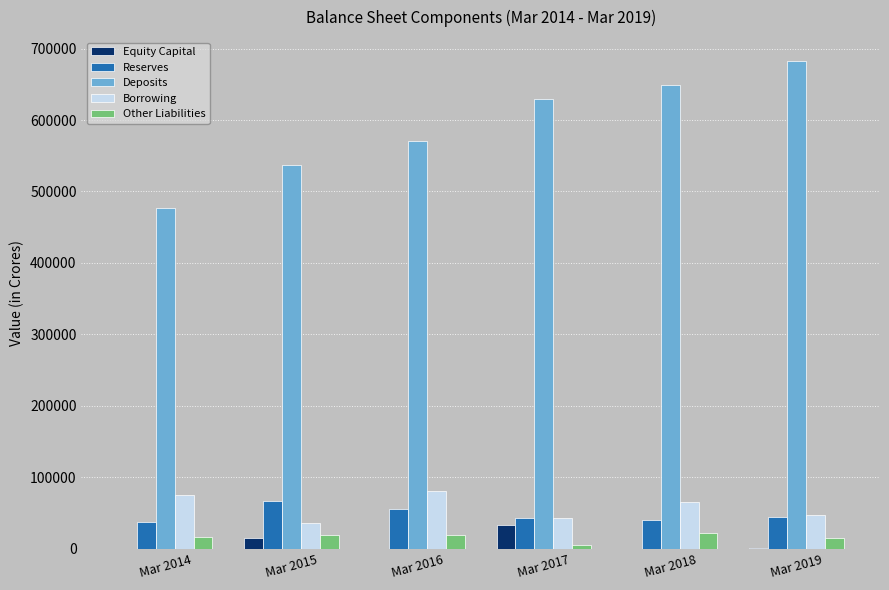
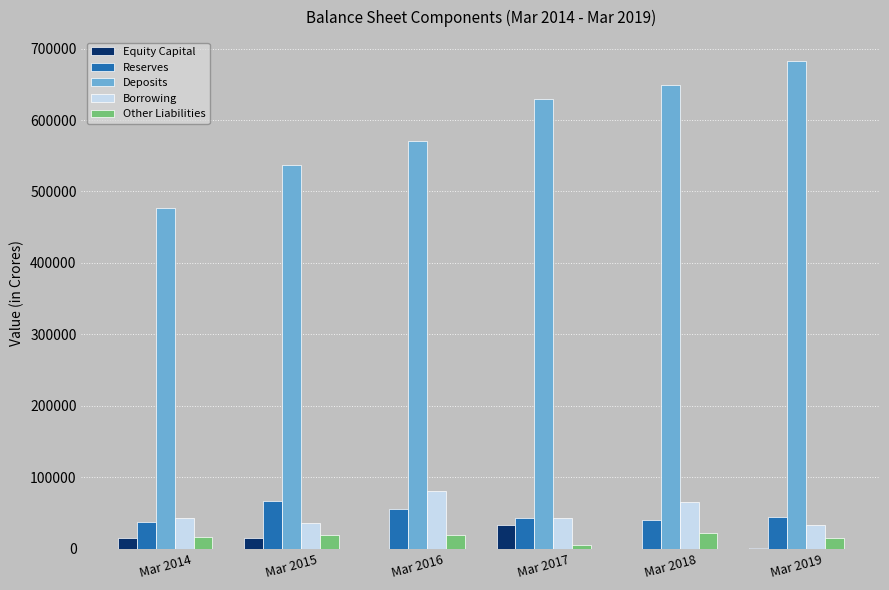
Equity Capital, Mar 2014: 0 -> 20000
Borrowing, Mar 2014: 80000 -> 40000
Borrowing, Mar 2019: 50000 -> 30000
